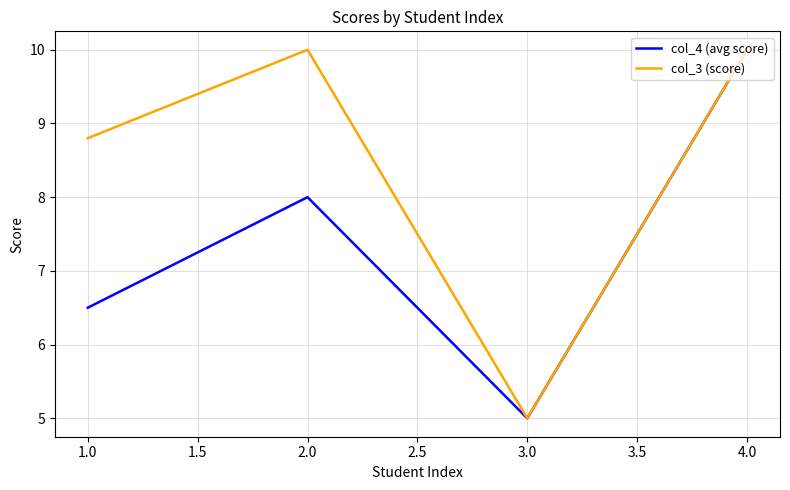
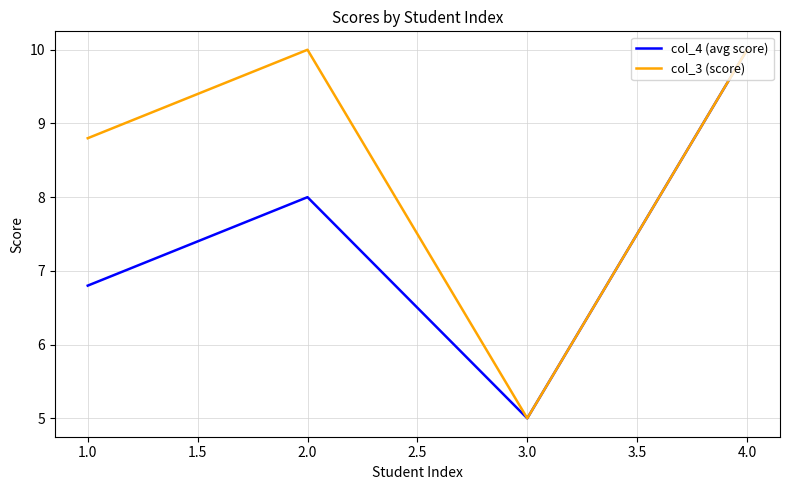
col_4 (avg score), 1.0: 6.5 -> 6.8
